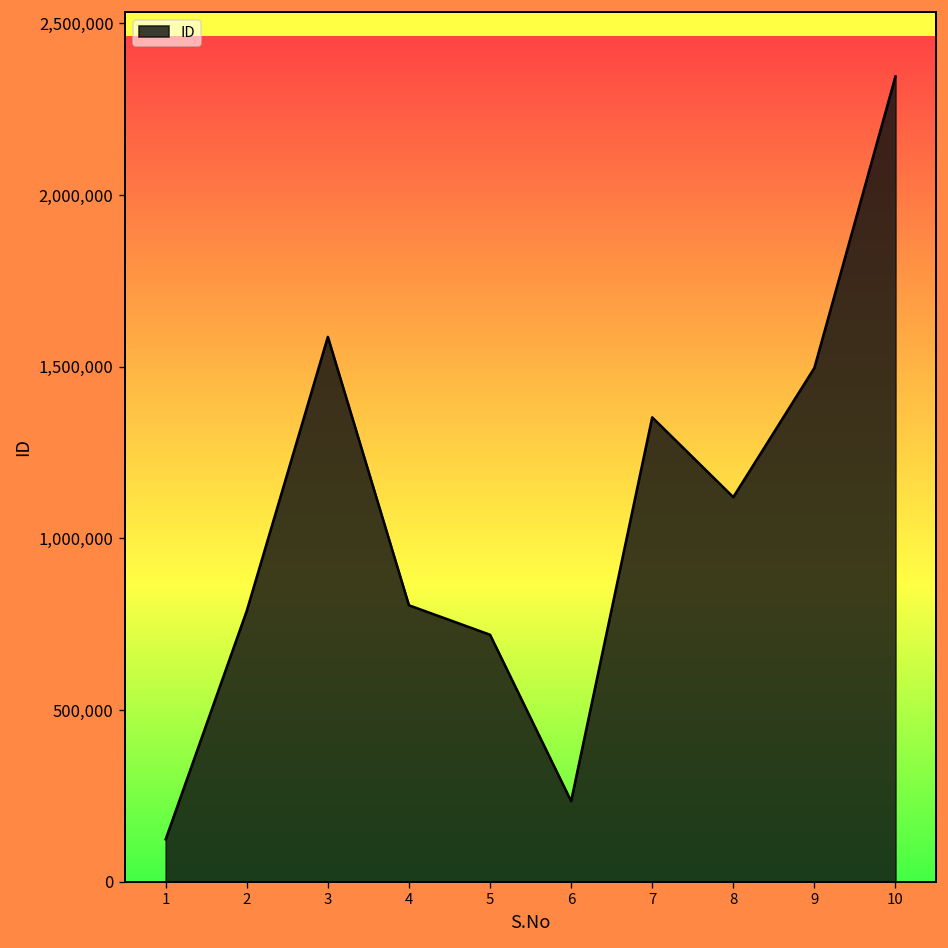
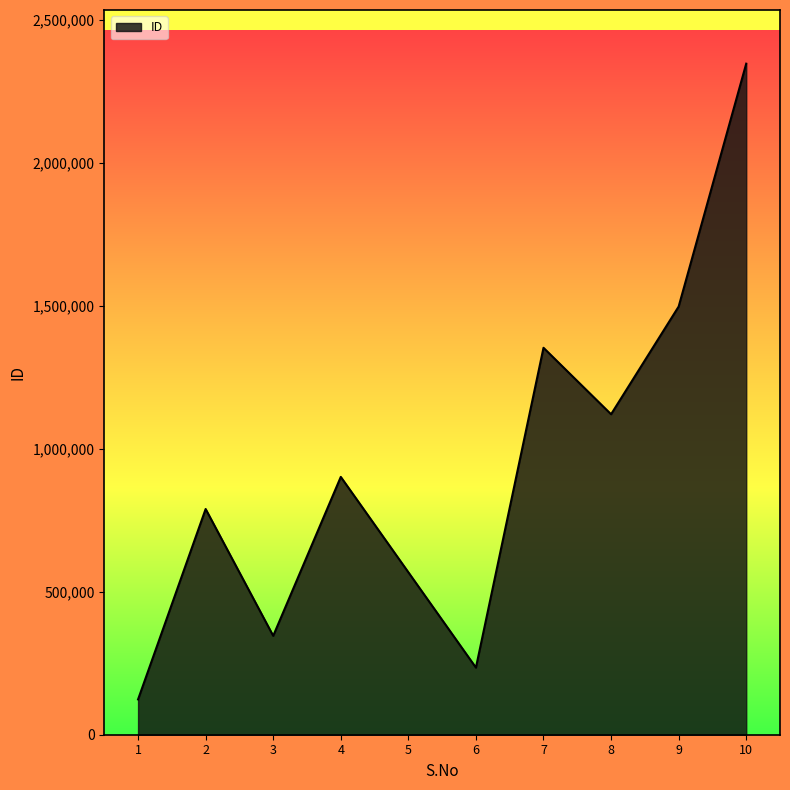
3: 1,590,000 -> 350,000
4: 810,000 -> 900,000
5: 720,000 -> 570,000
